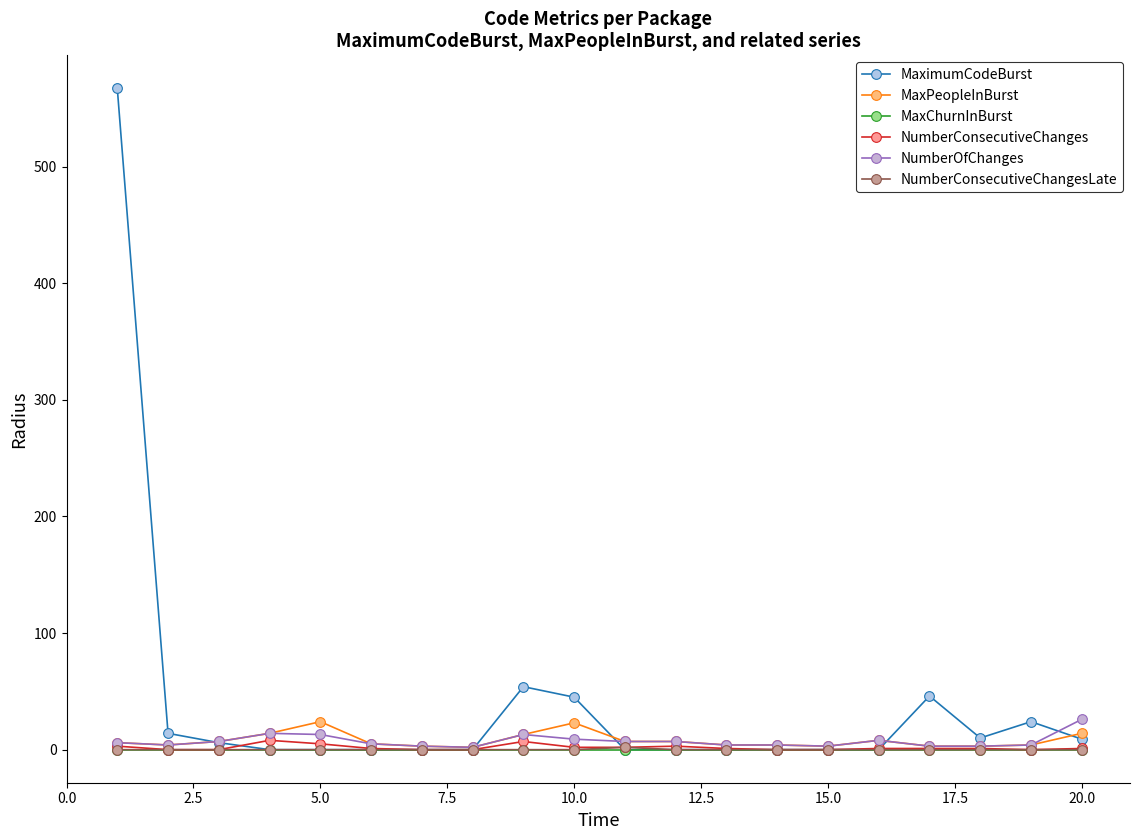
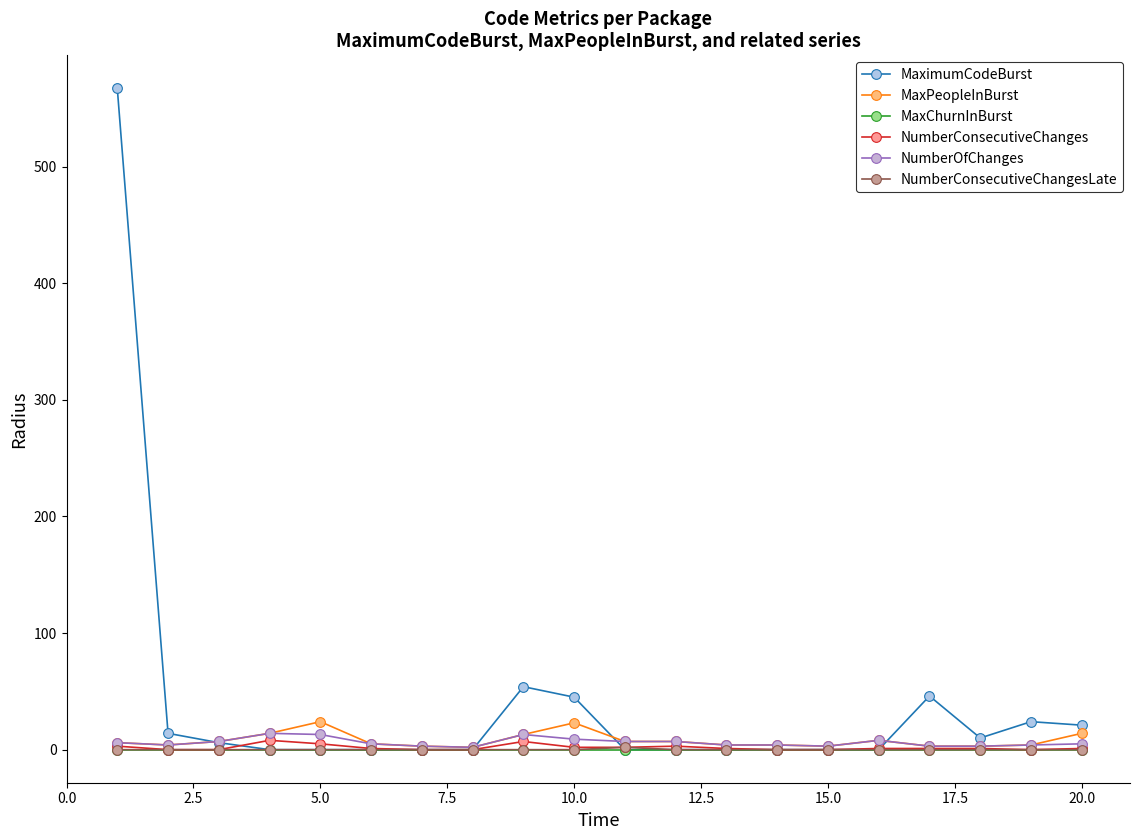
MaximumCodeBurst, 20.0: 9 -> 21
NumberOfChanges, 20.0: 26 -> 5
